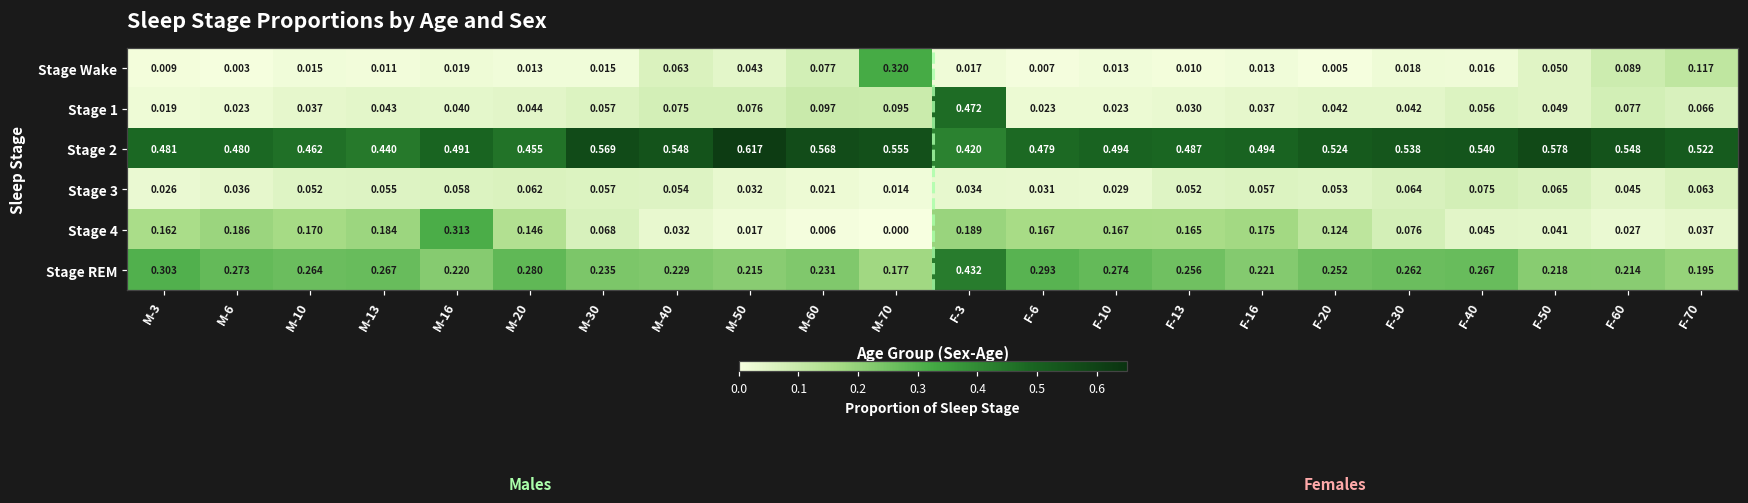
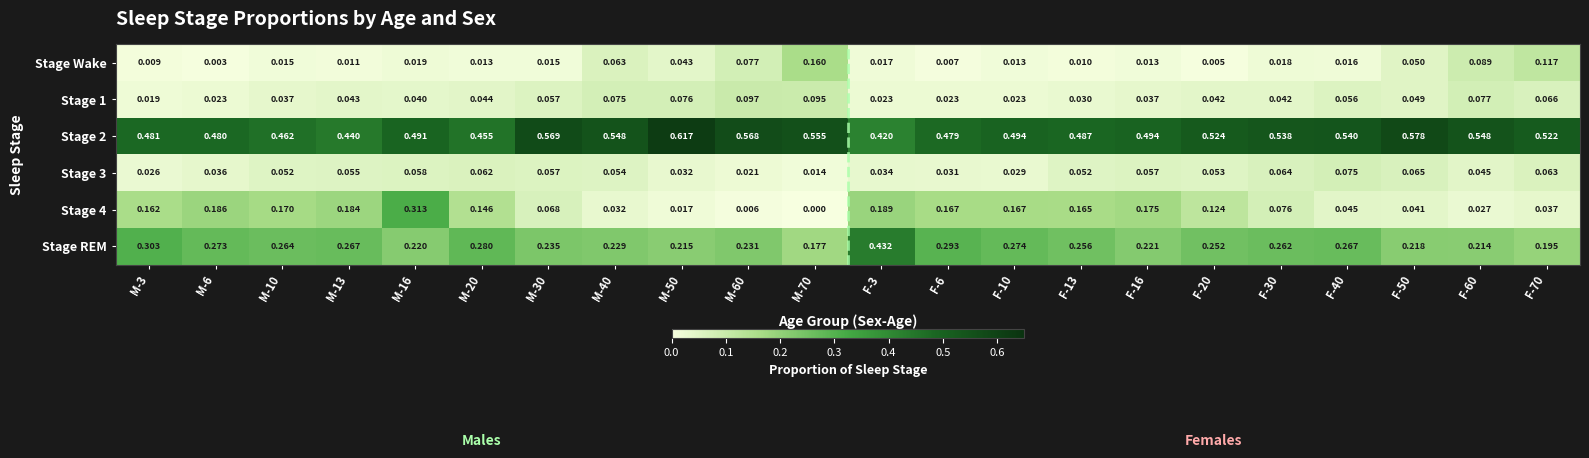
Stage Wake, M-70: 0.320 -> 0.160
Stage 1, F-3: 0.472 -> 0.023
